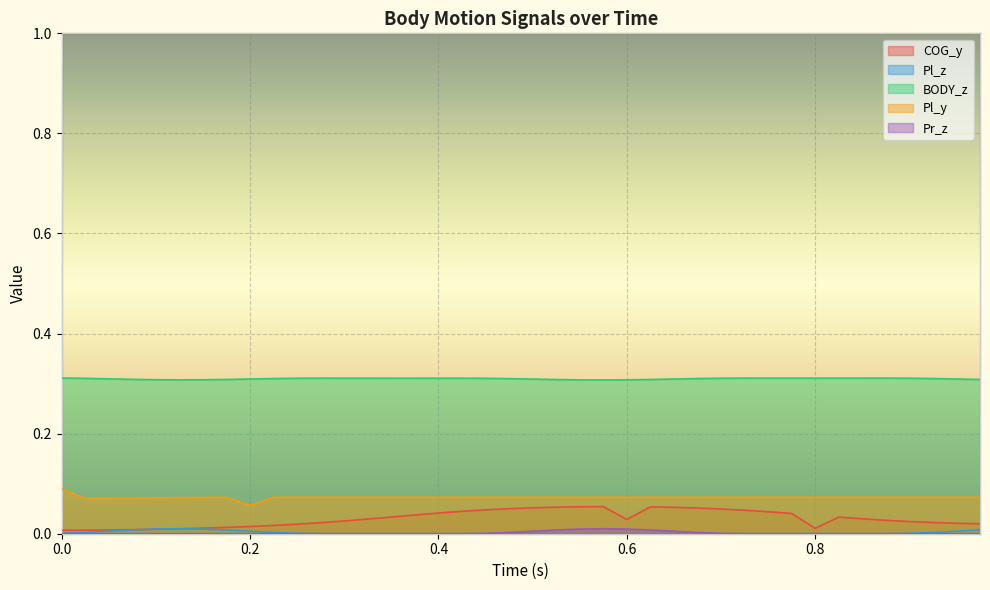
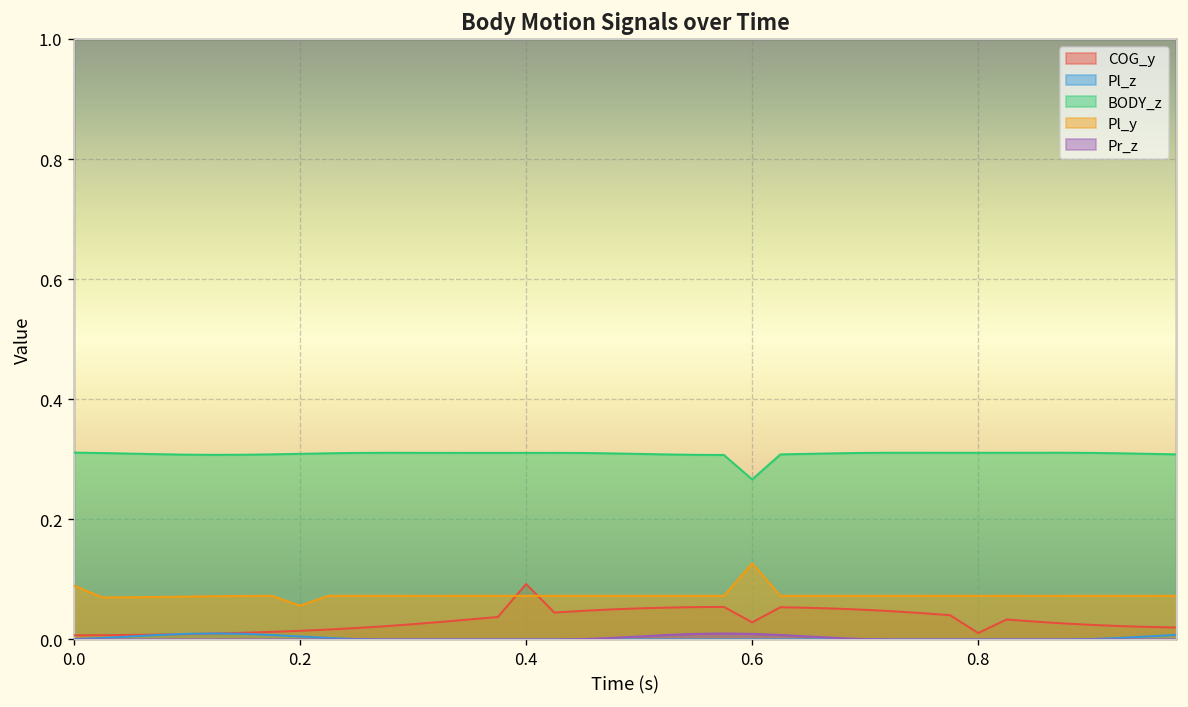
COG_y, 0.4: 0.04 -> 0.09
BODY_z, 0.6: 0.31 -> 0.27
Pl_y, 0.6: 0.07 -> 0.13
